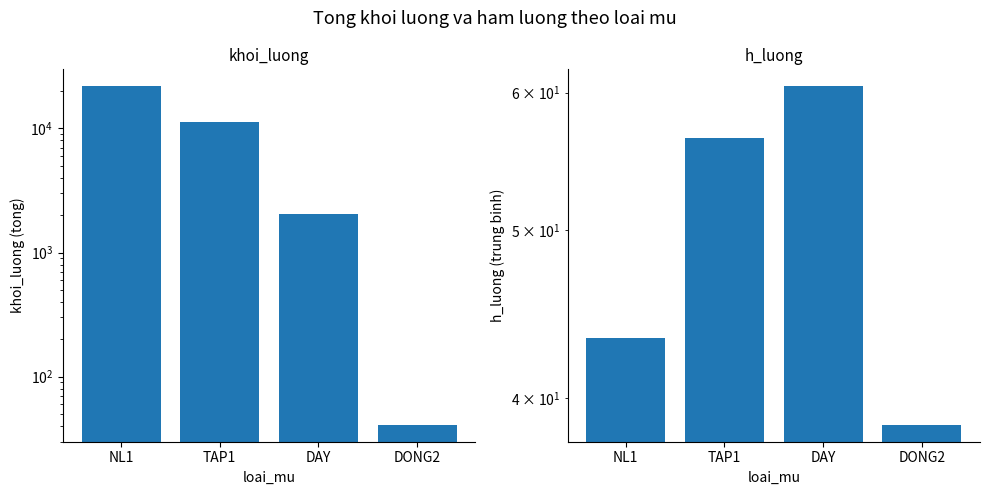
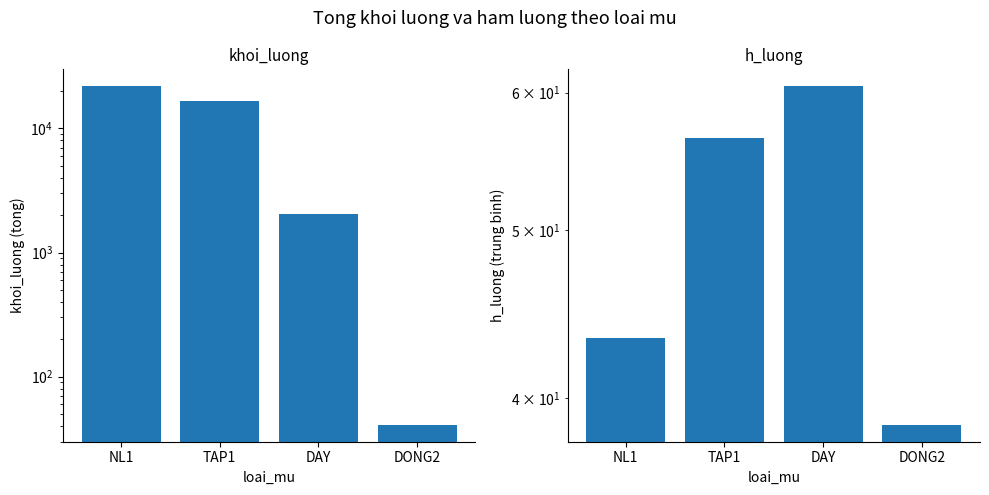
khoi_luong, TAP1: 11000 -> 17000
